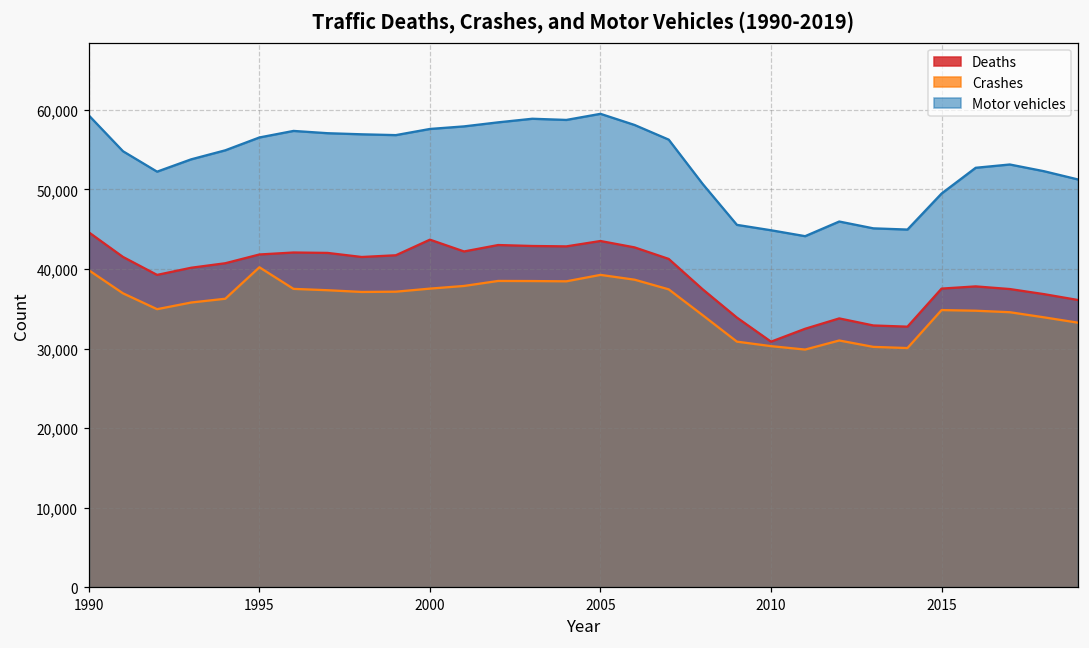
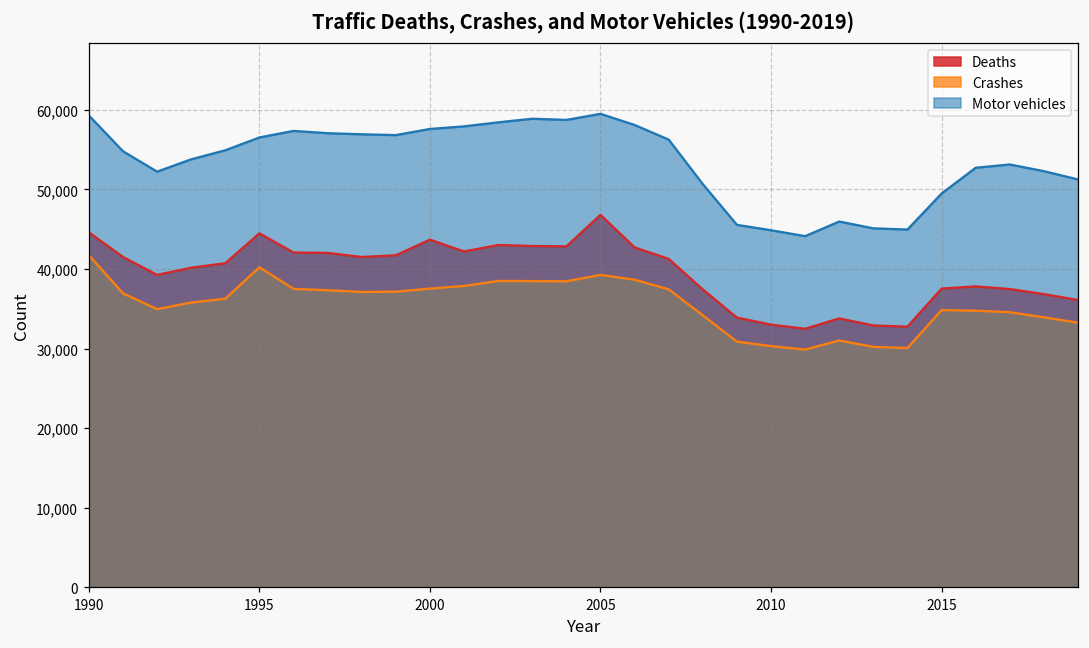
Crashes, 1990: 40,000 -> 42,000
Deaths, 1995: 42,000 -> 44,000
Deaths, 2005: 44,000 -> 47,000
Deaths, 2010: 31,000 -> 33,000
